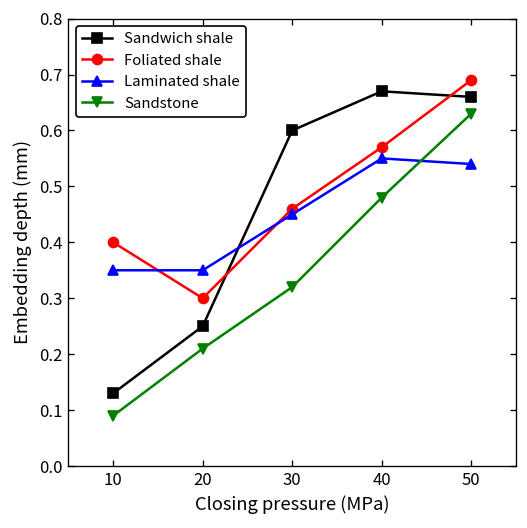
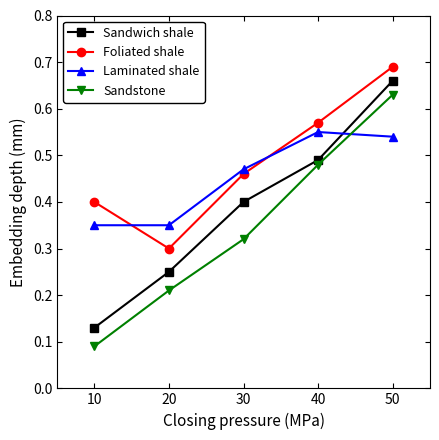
Sandwich shale, 30: 0.6 -> 0.4
Laminated shale, 30: 0.45 -> 0.47
Sandwich shale, 40: 0.67 -> 0.49
